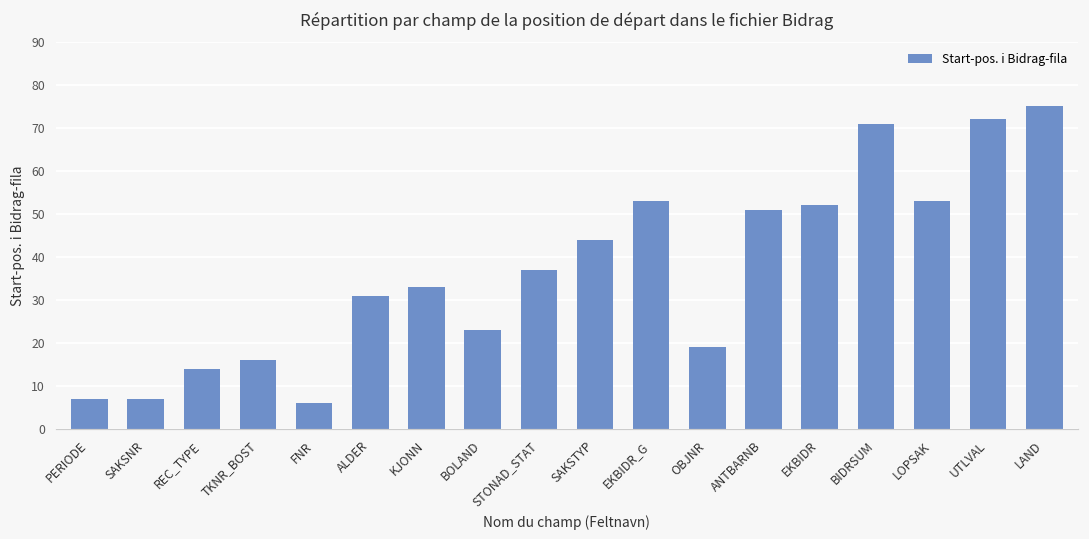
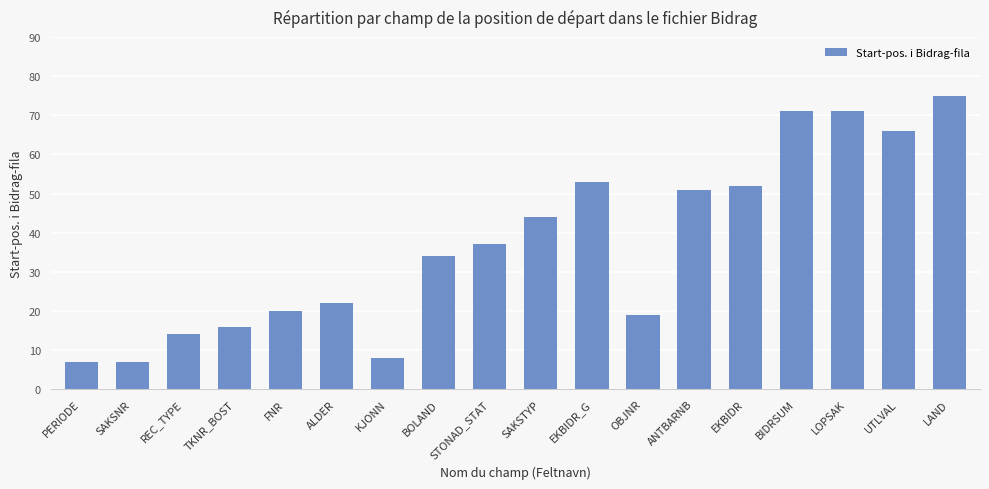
FNR: 6 -> 20
ALDER: 31 -> 22
KJONN: 33 -> 8
BOLAND: 23 -> 34
LOPSAK: 53 -> 71
UTLVAL: 72 -> 66
